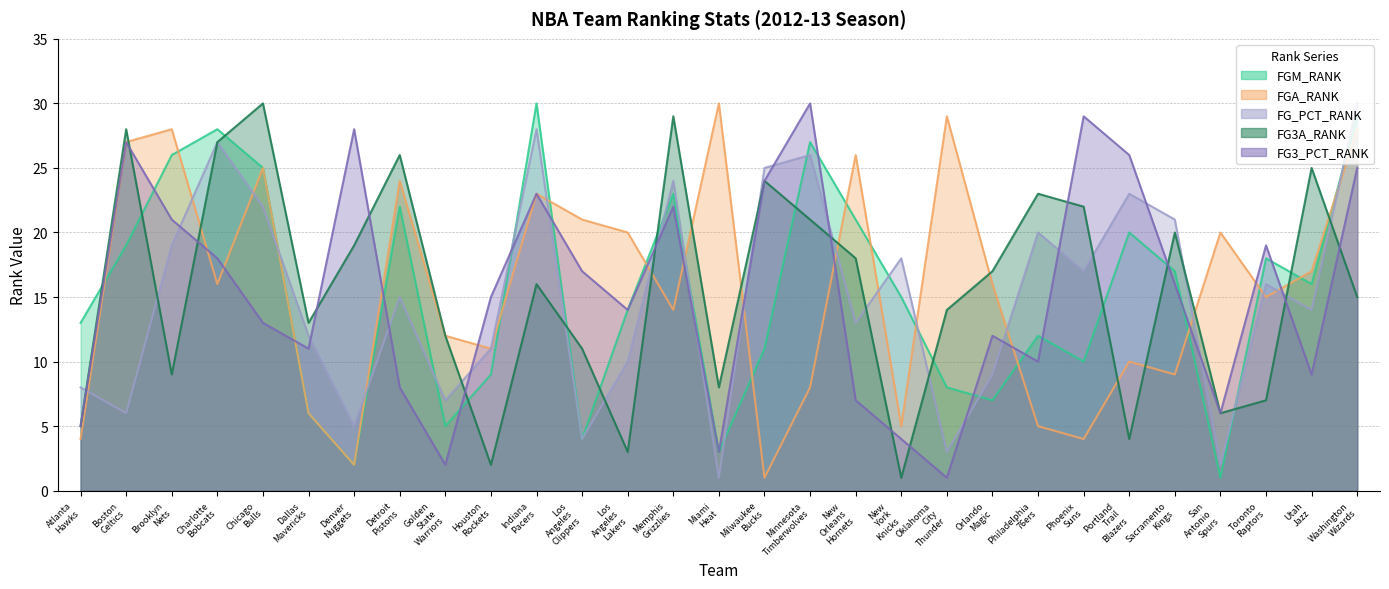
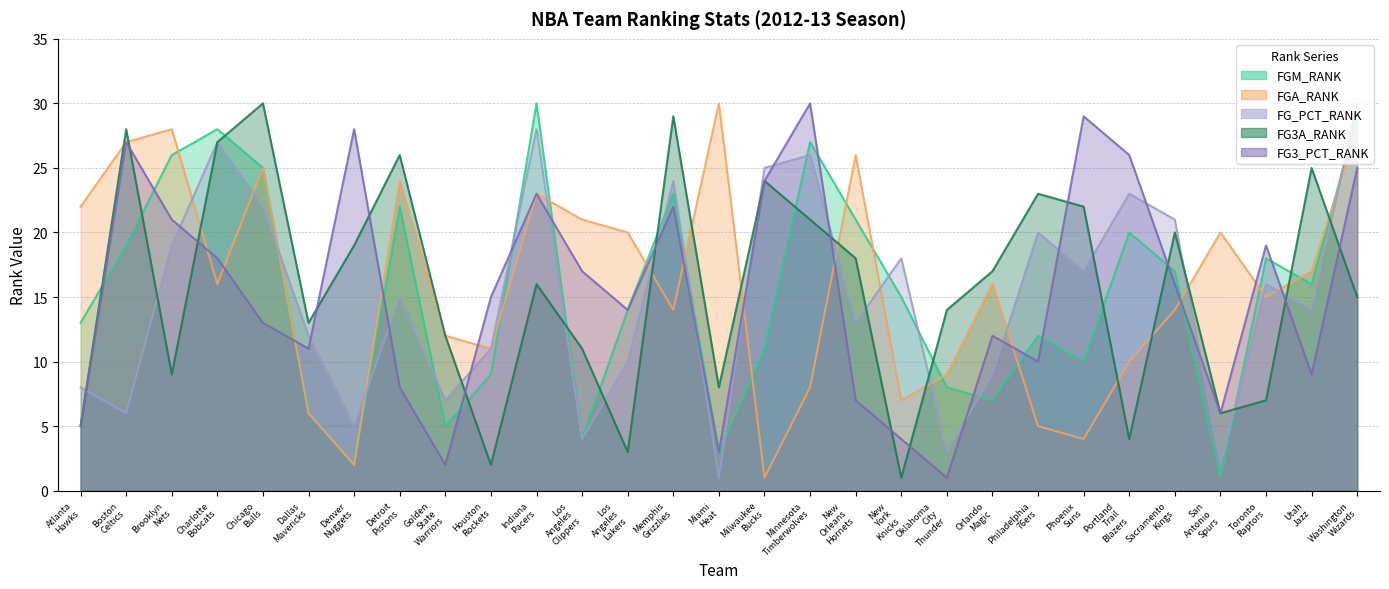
FGA_RANK, Atlanta Hawks: 4 -> 22
FGA_RANK, New York Knicks: 5 -> 7
FGA_RANK, Oklahoma City Thunder: 29 -> 9
FGA_RANK, Sacramento Kings: 9 -> 14
